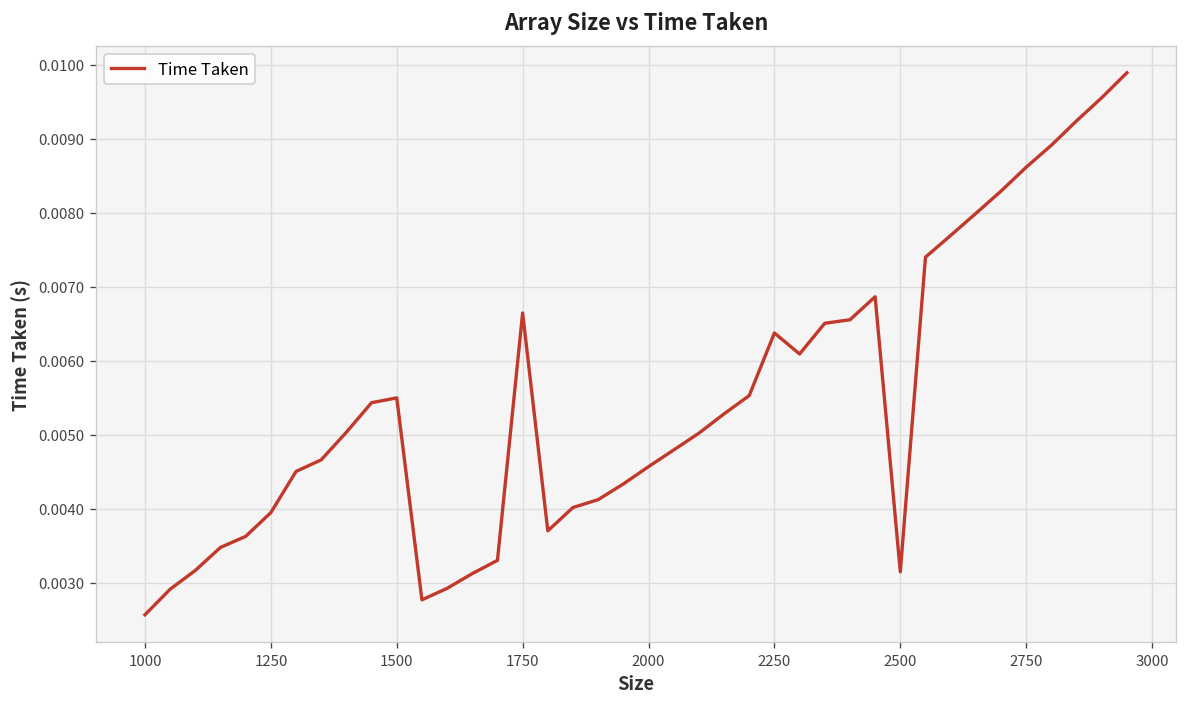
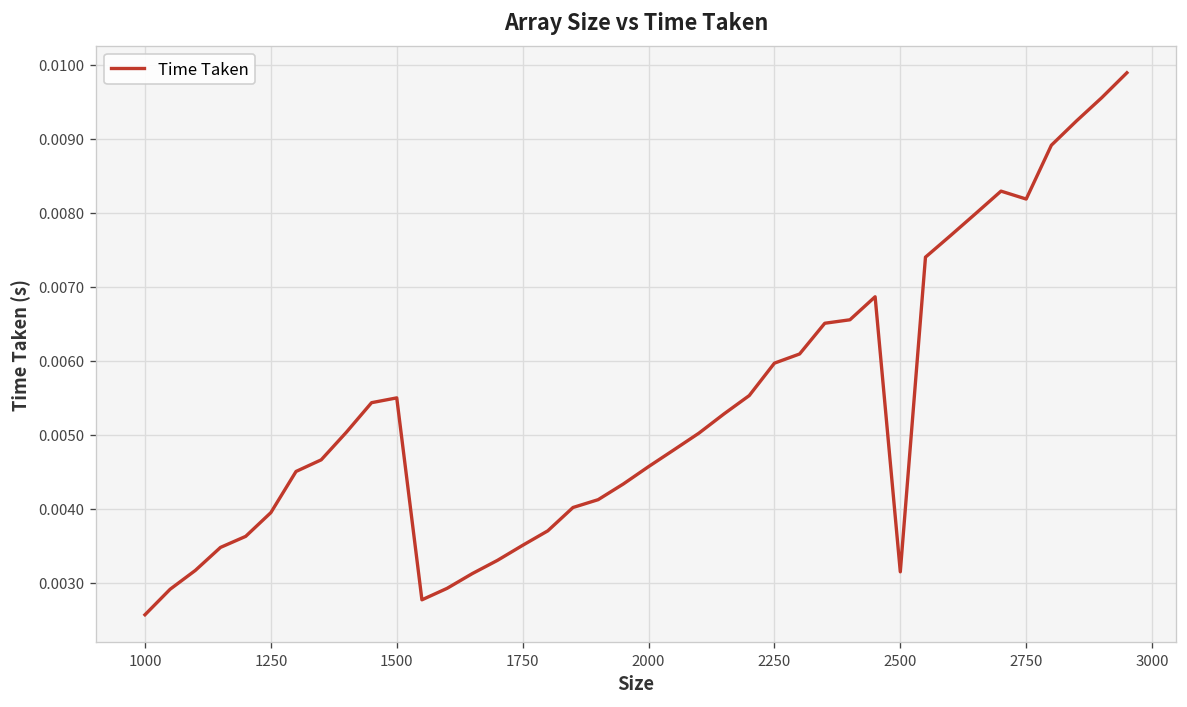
1750: 0.0066 -> 0.0035
2250: 0.0064 -> 0.0060
2750: 0.0086 -> 0.0082
